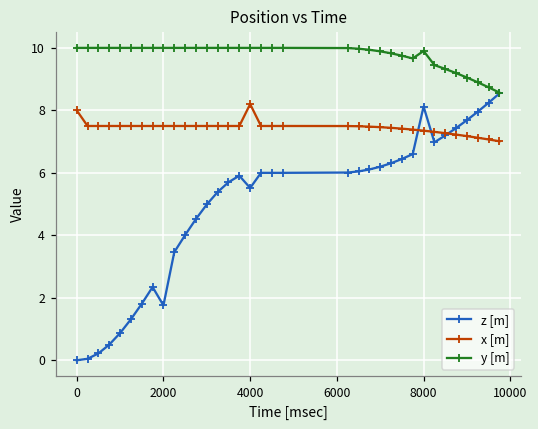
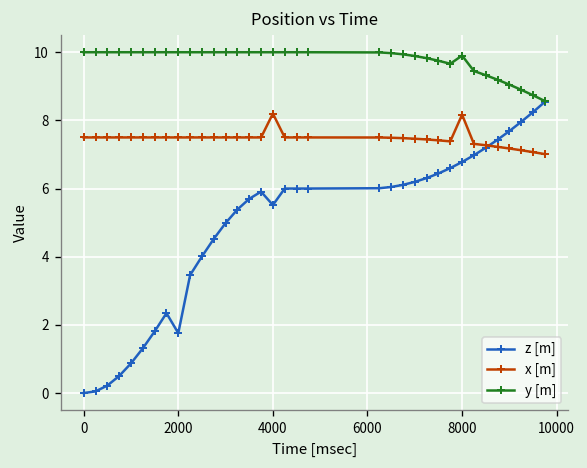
x [m], 0: 8.0 -> 7.5
z [m], 8000: 8.1 -> 6.8
x [m], 8000: 7.4 -> 8.2
